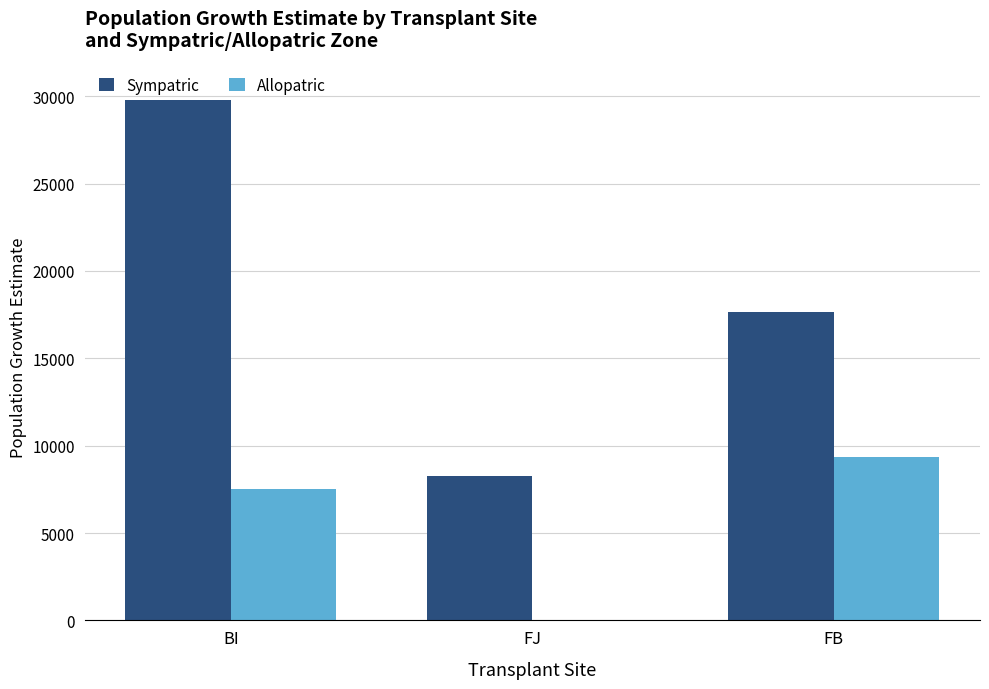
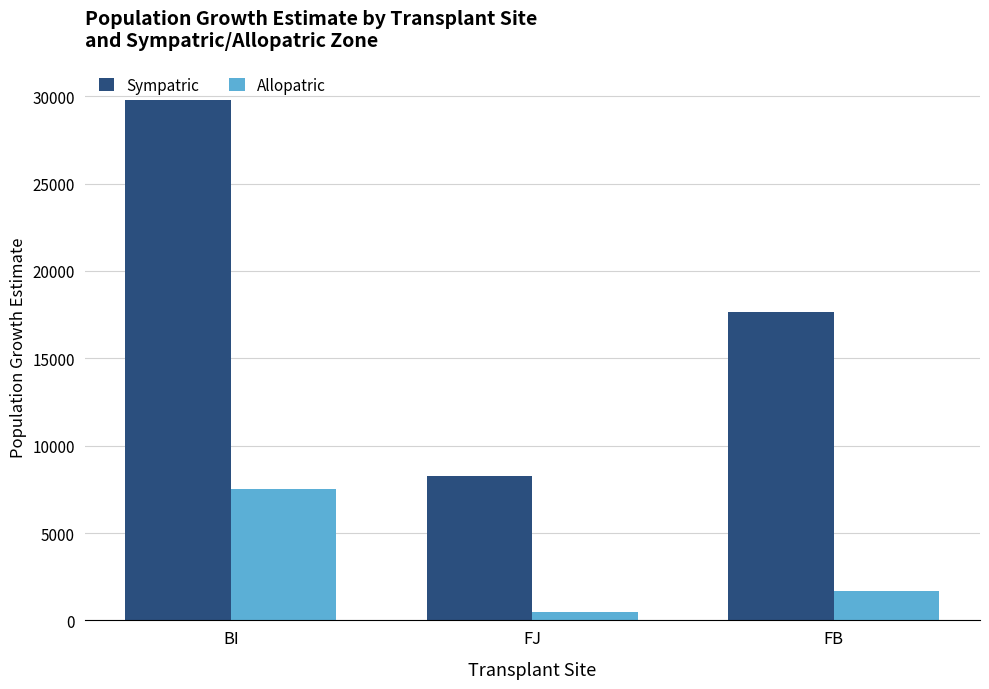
Allopatric, FJ: 0 -> 500
Allopatric, FB: 9300 -> 1700
